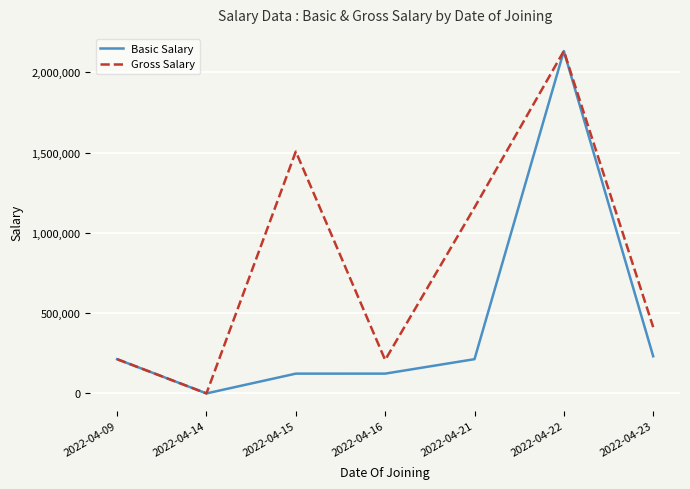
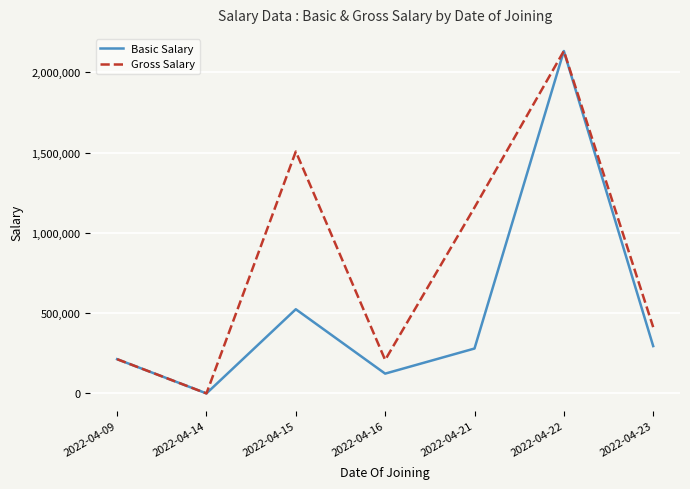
Basic Salary, 2022-04-15: 120,000 -> 520,000
Basic Salary, 2022-04-21: 210,000 -> 280,000
Basic Salary, 2022-04-23: 230,000 -> 290,000
